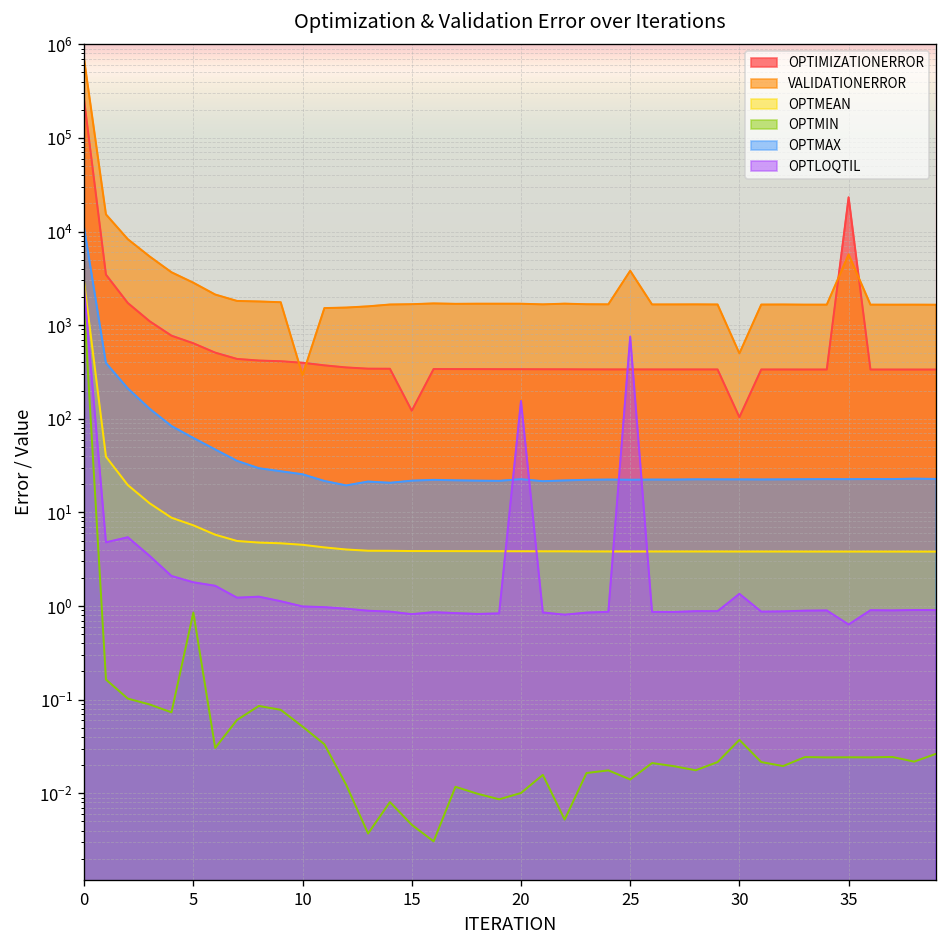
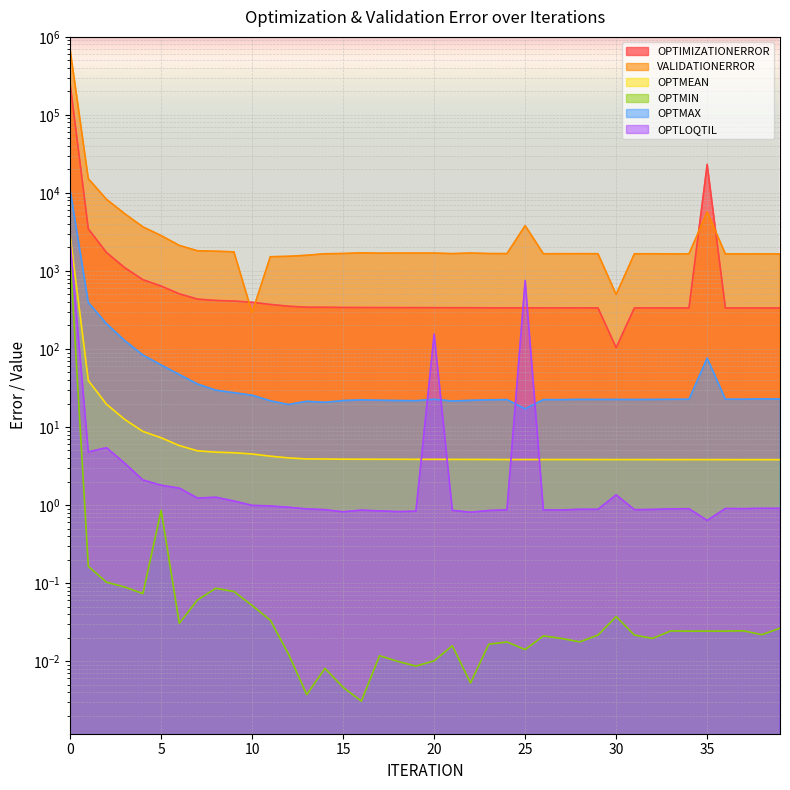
OPTIMIZATIONERROR, 15: 120 -> 300
OPTMAX, 25: 22 -> 17
OPTMAX, 35: 23 -> 80
